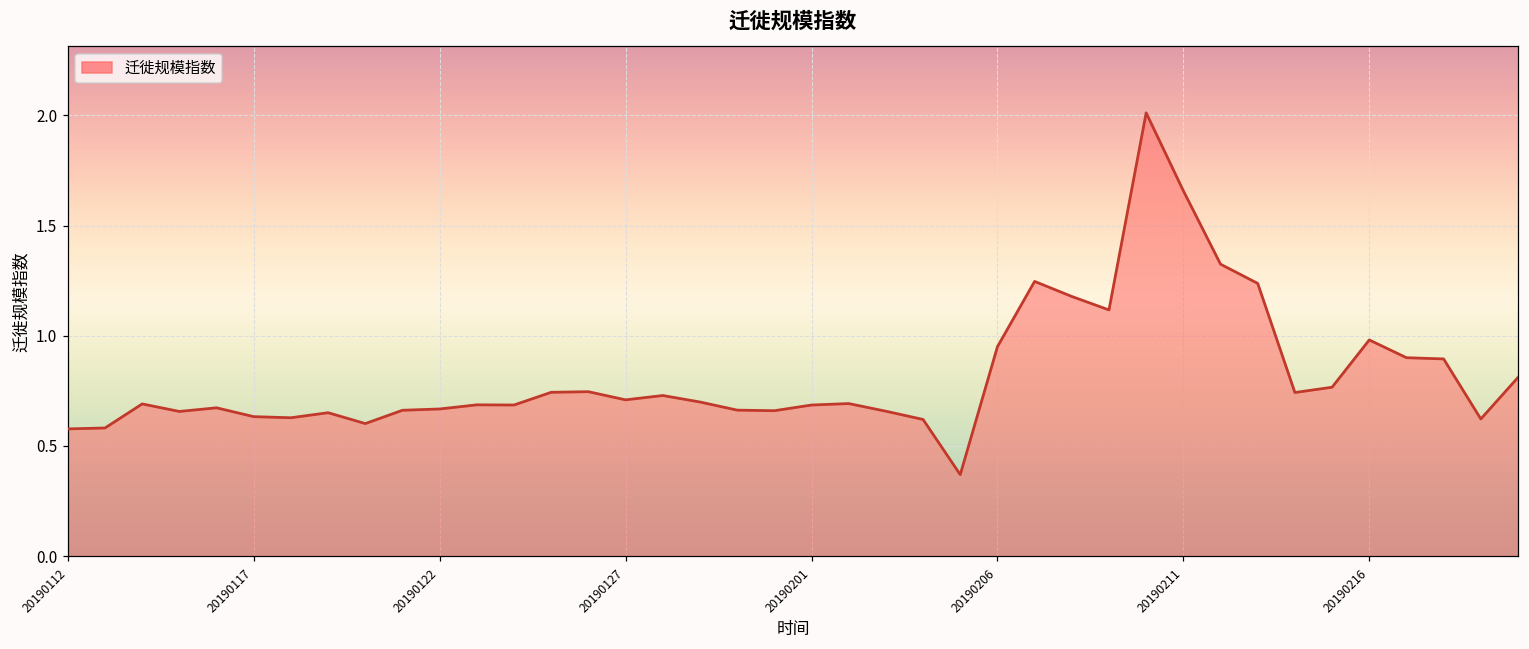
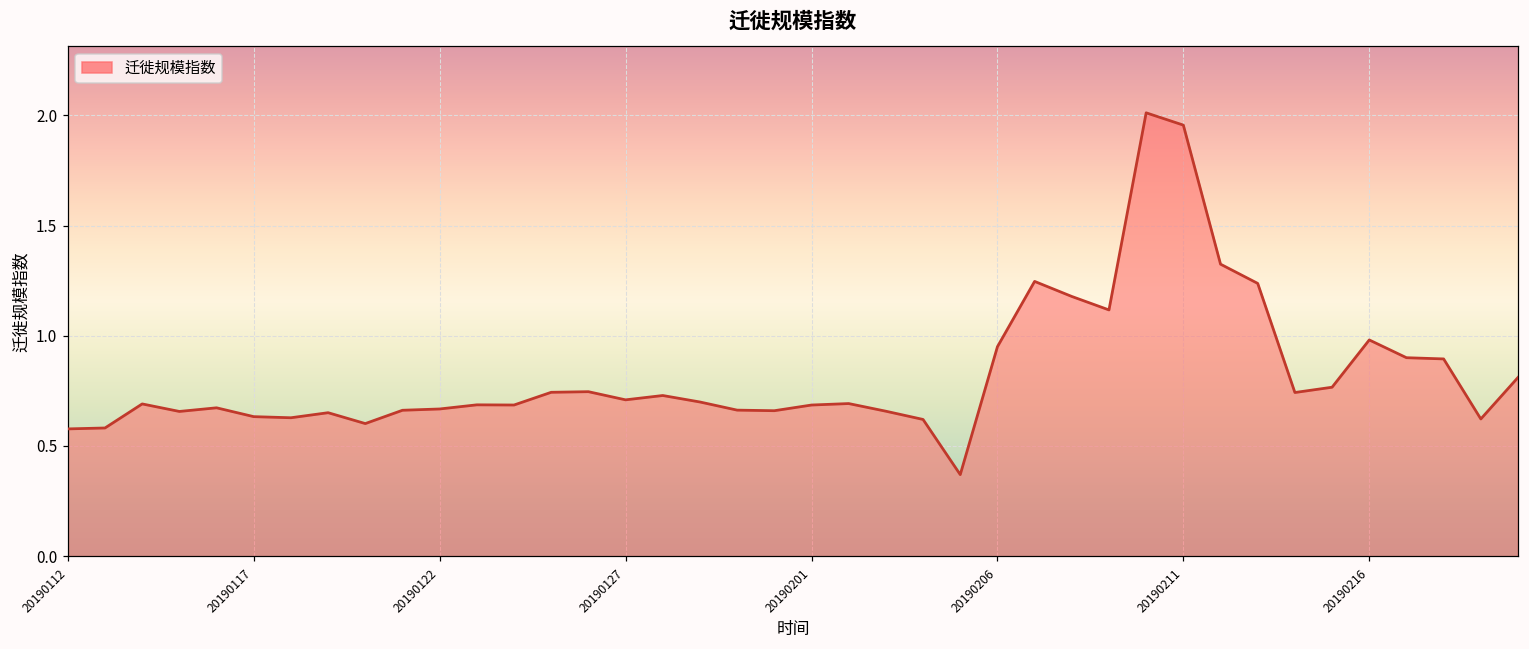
20190211: 1.66 -> 1.96
